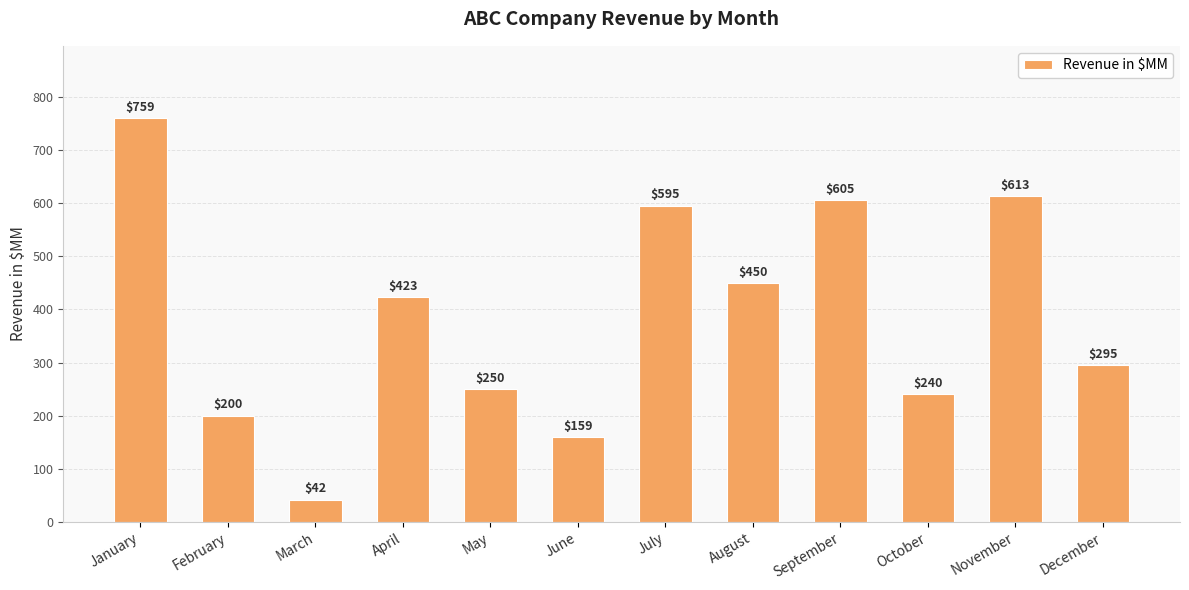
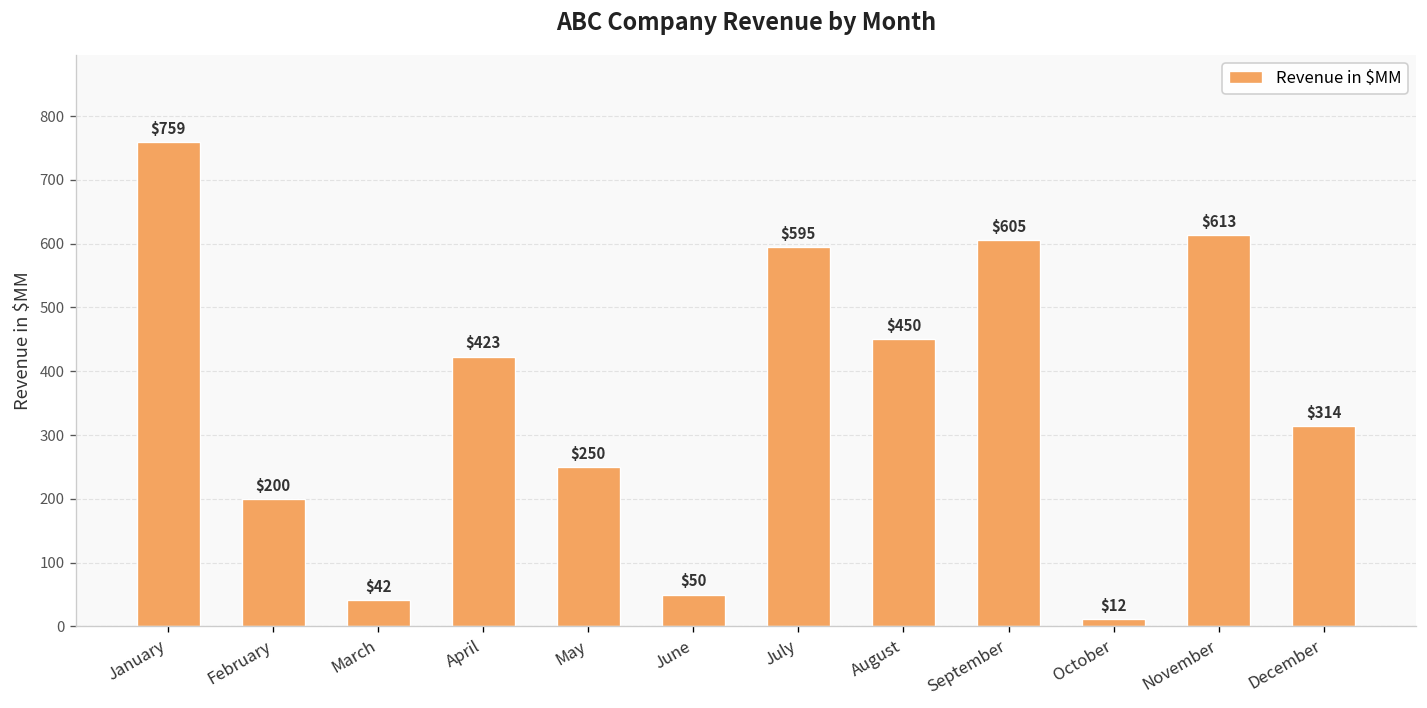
June: $159 -> $50
October: $240 -> $12
December: $295 -> $314
